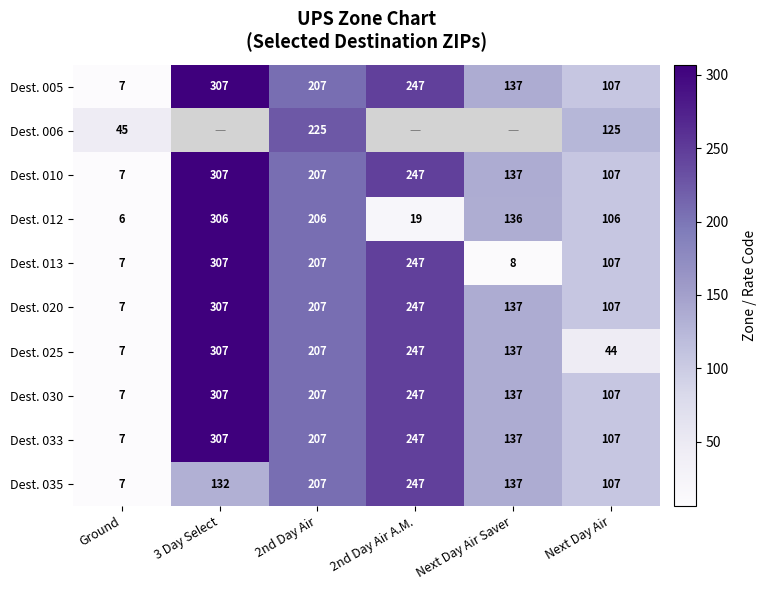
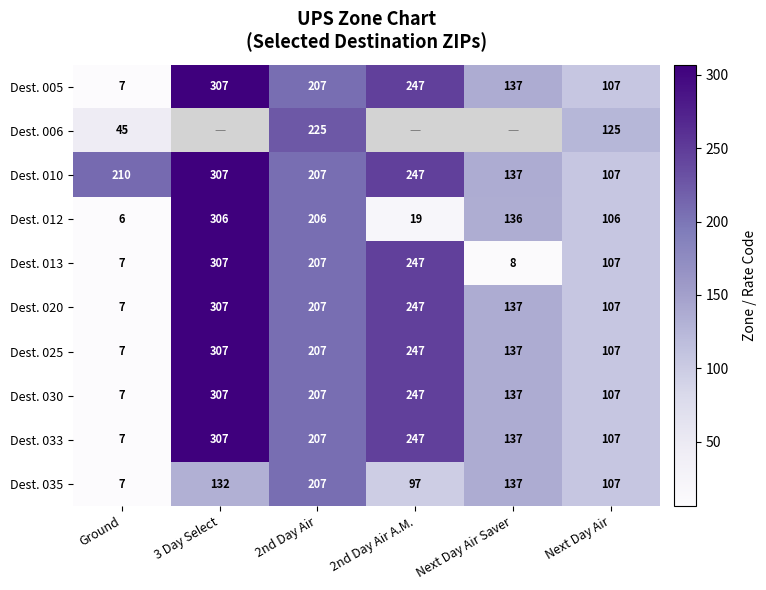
Dest. 010, Ground: 7 -> 210
Dest. 025, Next Day Air: 44 -> 107
Dest. 035, 2nd Day Air A.M.: 247 -> 97
